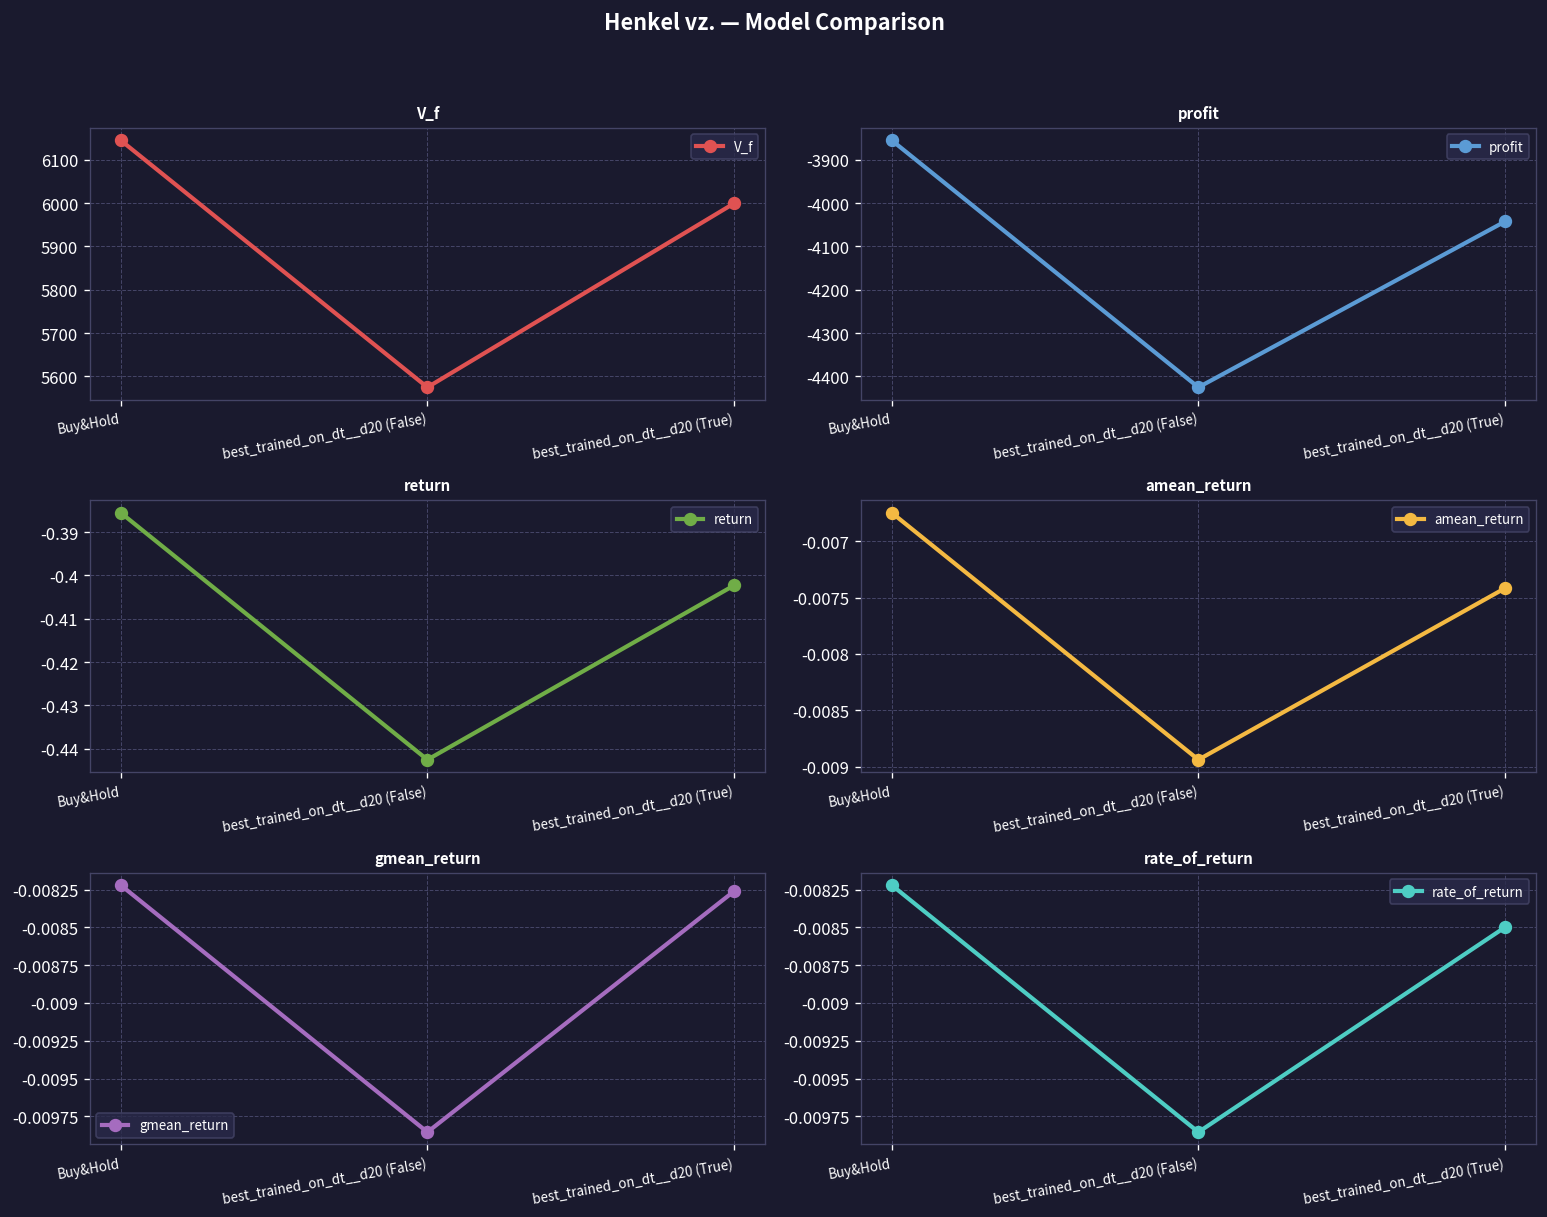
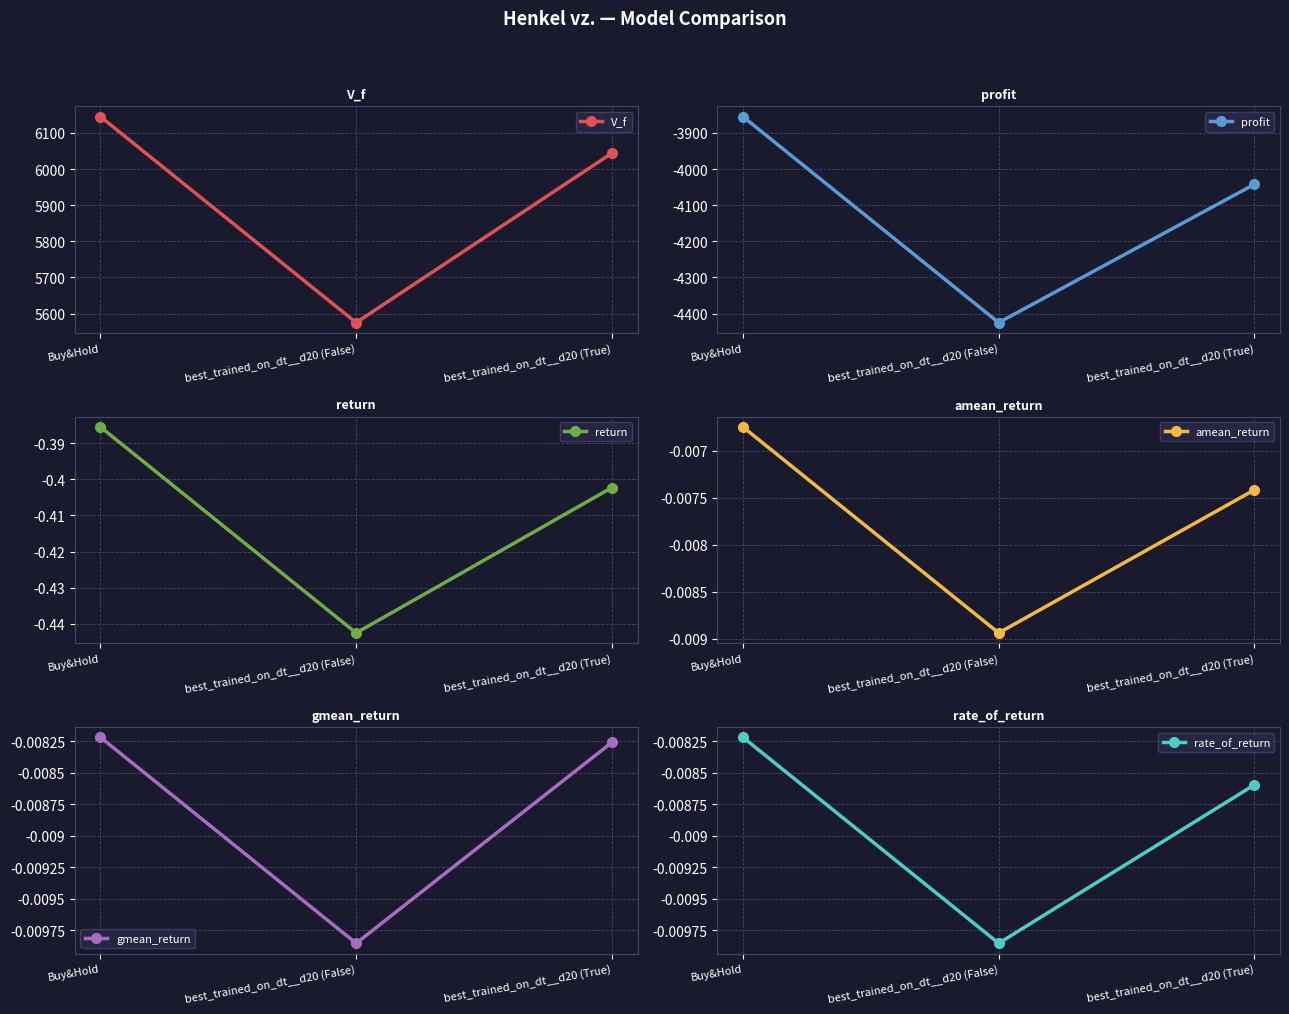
V_f, best_trained_on_dt__d20 (True): 6000 -> 6040
rate_of_return, best_trained_on_dt__d20 (True): -0.00850 -> -0.00860
